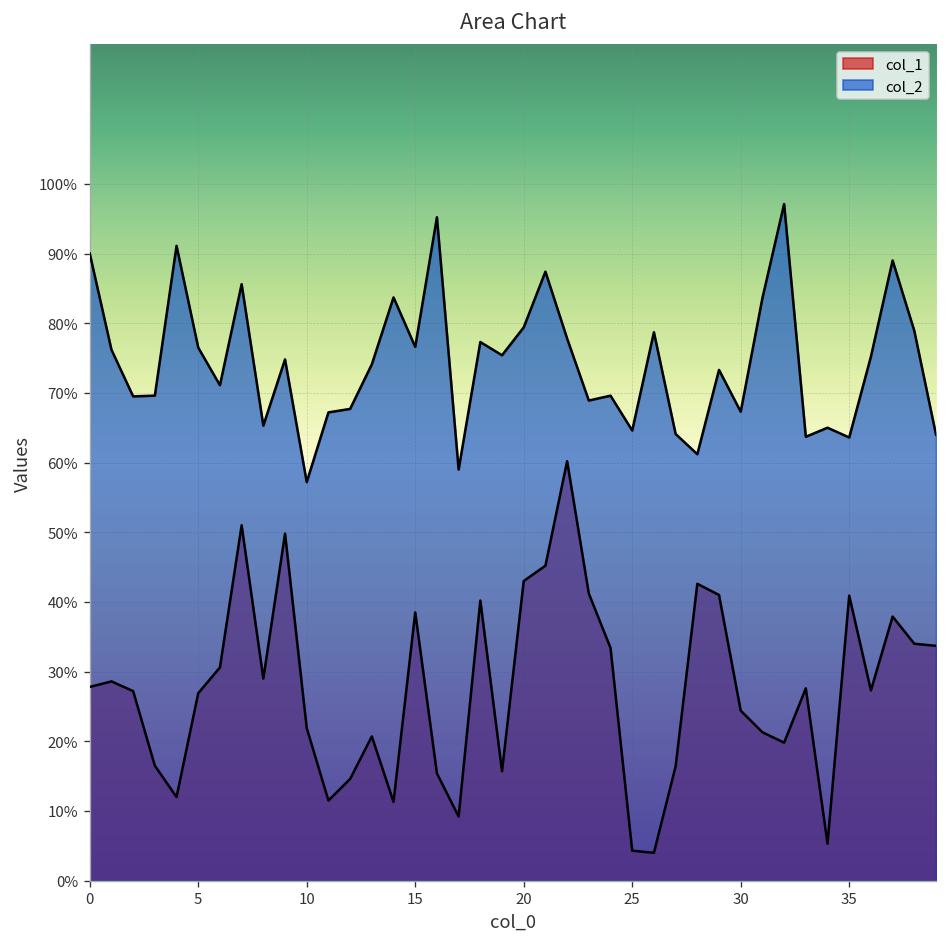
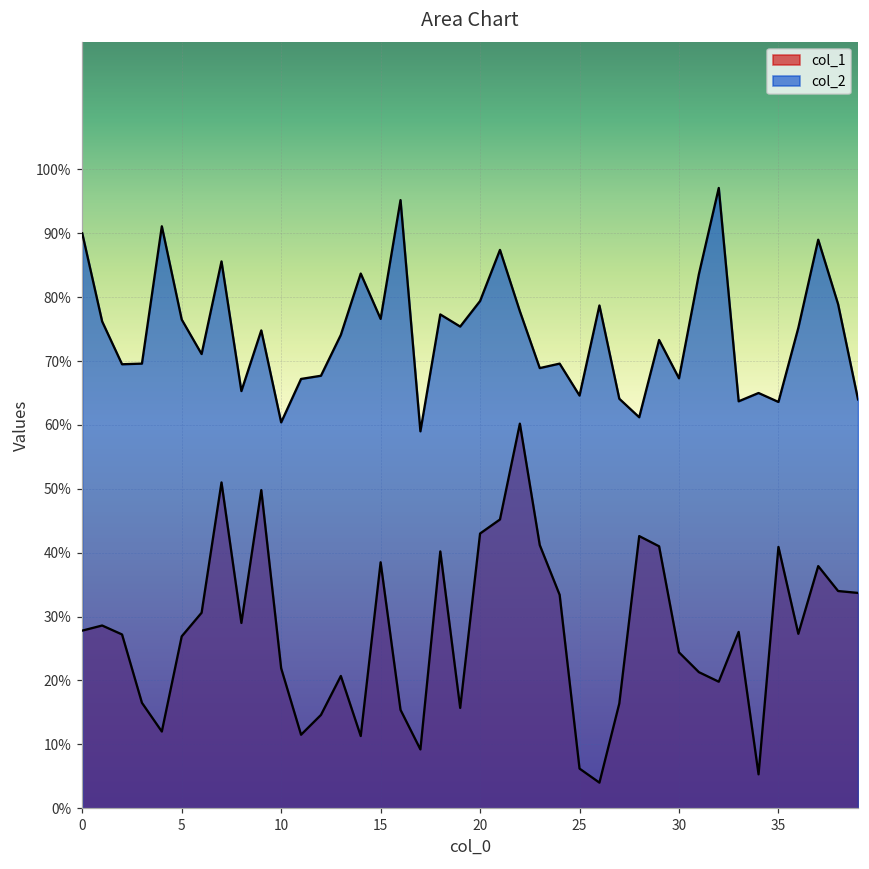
col_2, 10: 57% -> 60%
col_1, 25: 4% -> 6%
